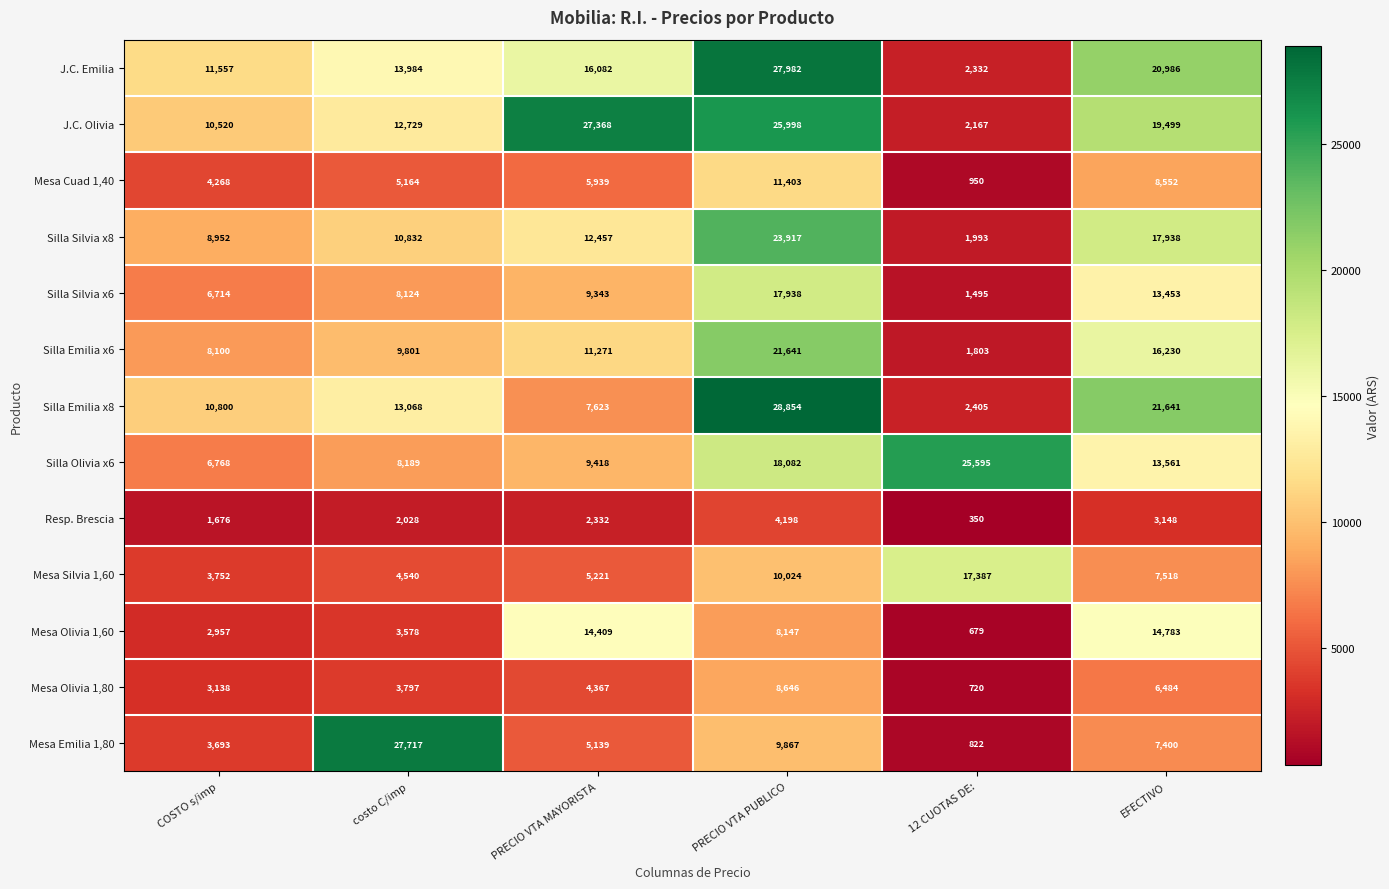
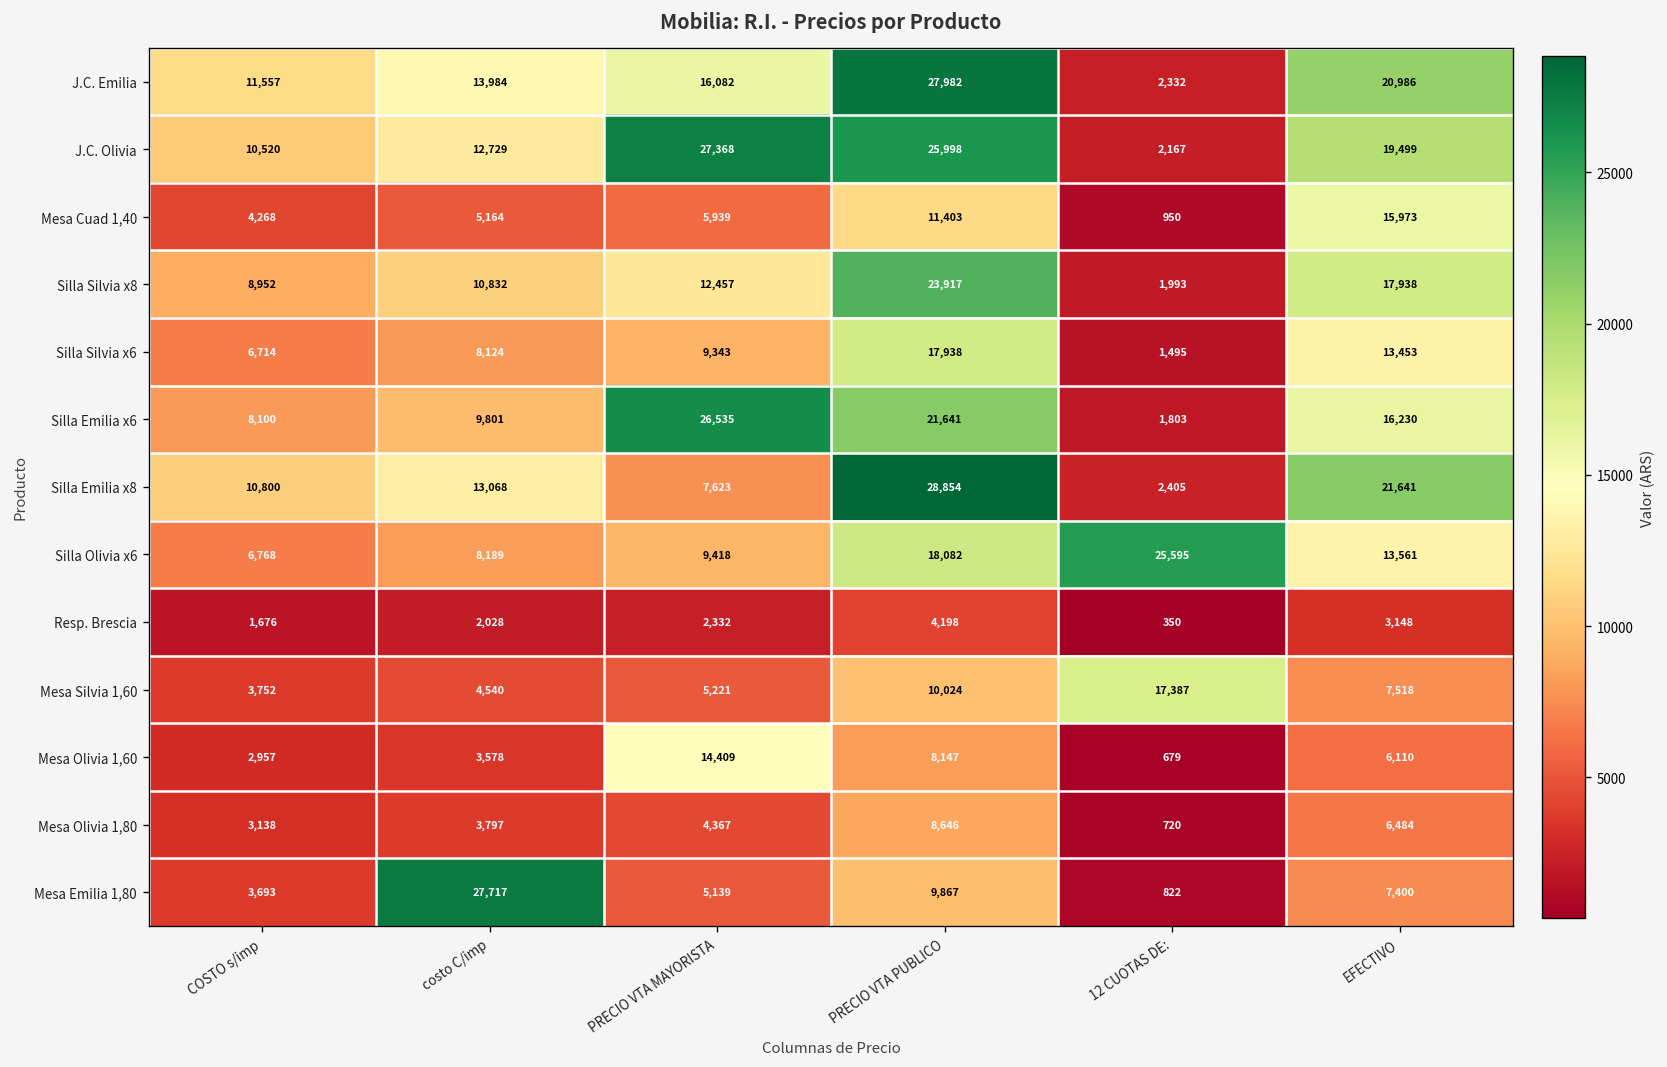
Mesa Cuad 1,40, EFECTIVO: 8,552 -> 15,973
Silla Emilia x6, PRECIO VTA MAYORISTA: 11,271 -> 26,535
Mesa Olivia 1,60, EFECTIVO: 14,783 -> 6,110
